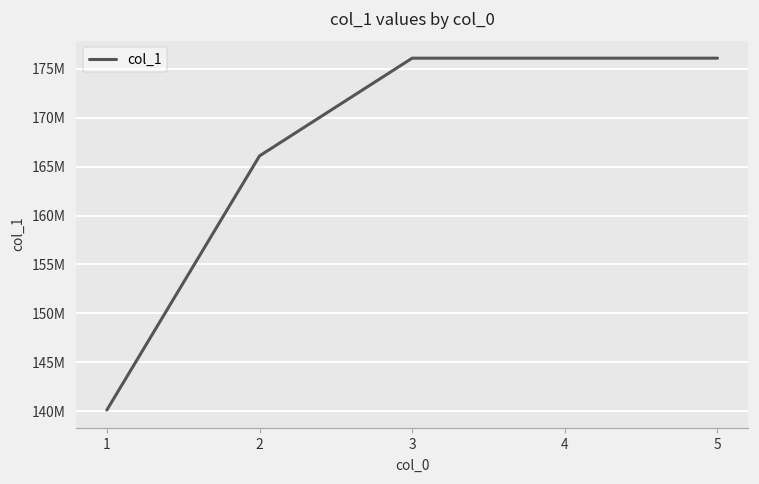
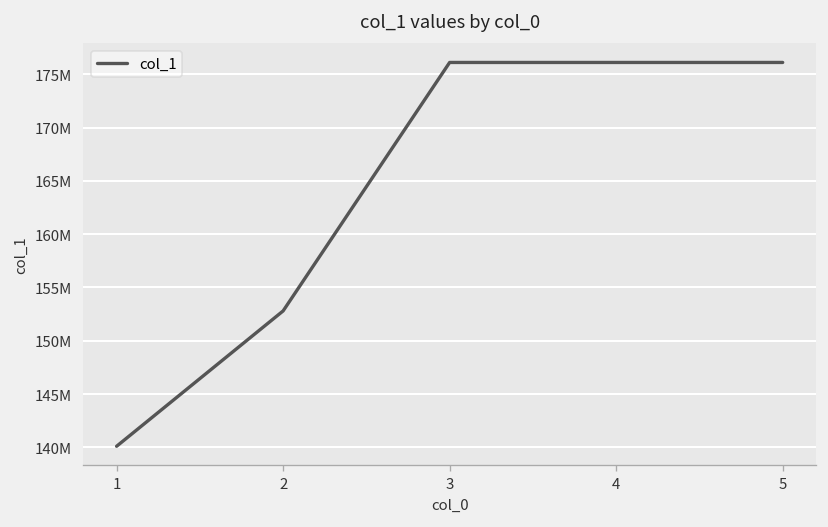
2: 166000000 -> 153000000
